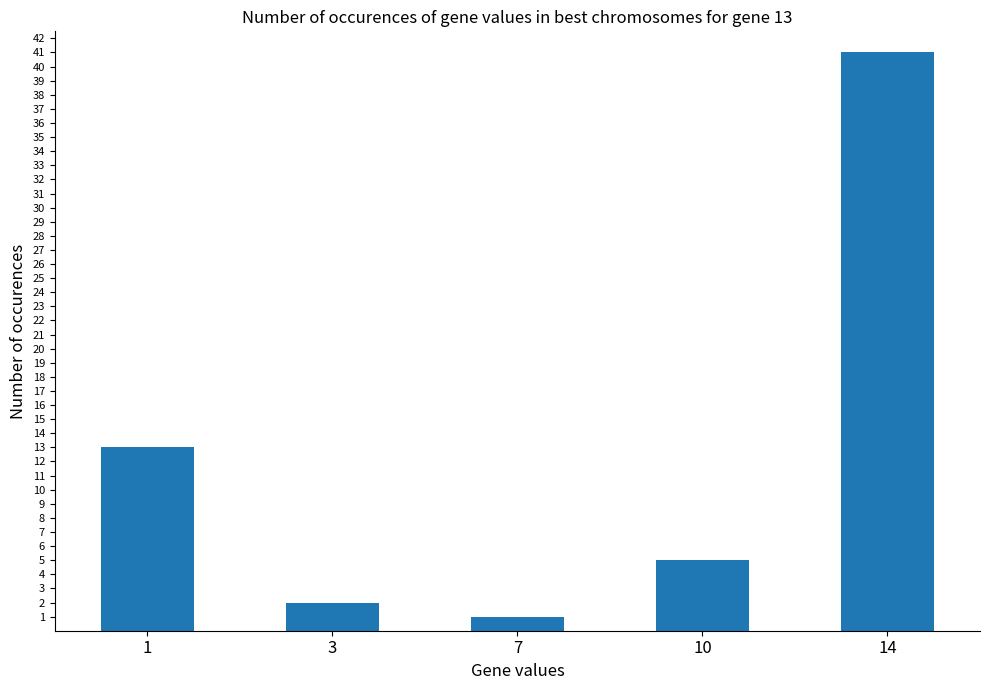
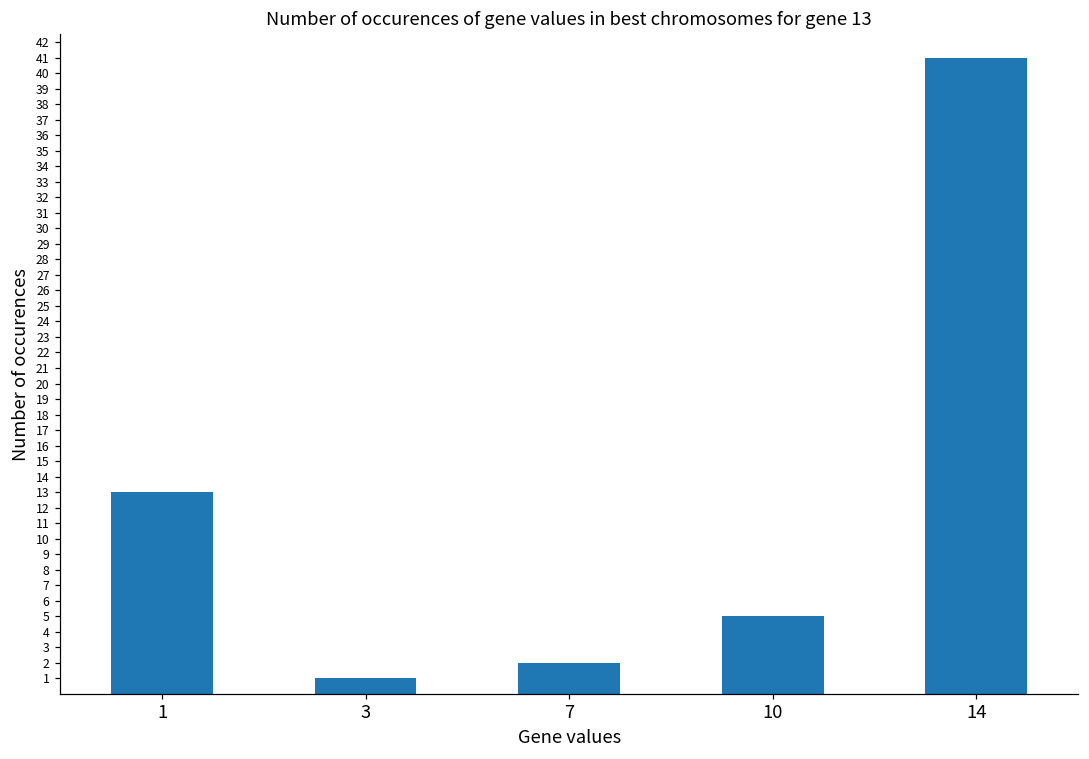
3: 2 -> 1
7: 1 -> 2
